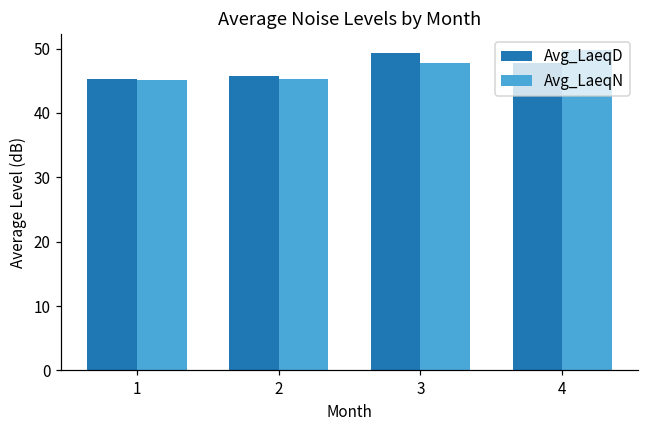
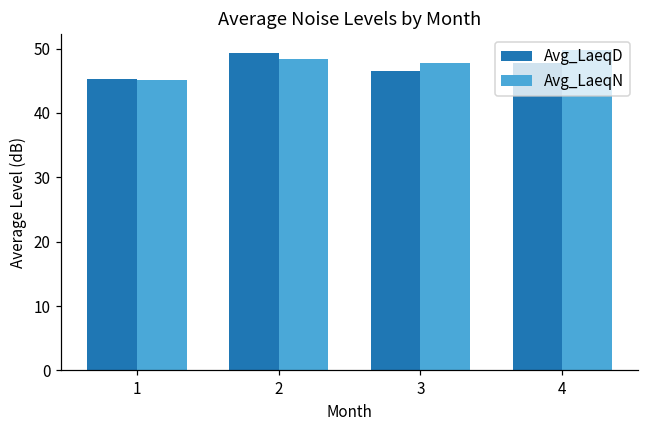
Avg_LaeqD, 2: 46 -> 49
Avg_LaeqN, 2: 45 -> 48
Avg_LaeqD, 3: 49 -> 47
